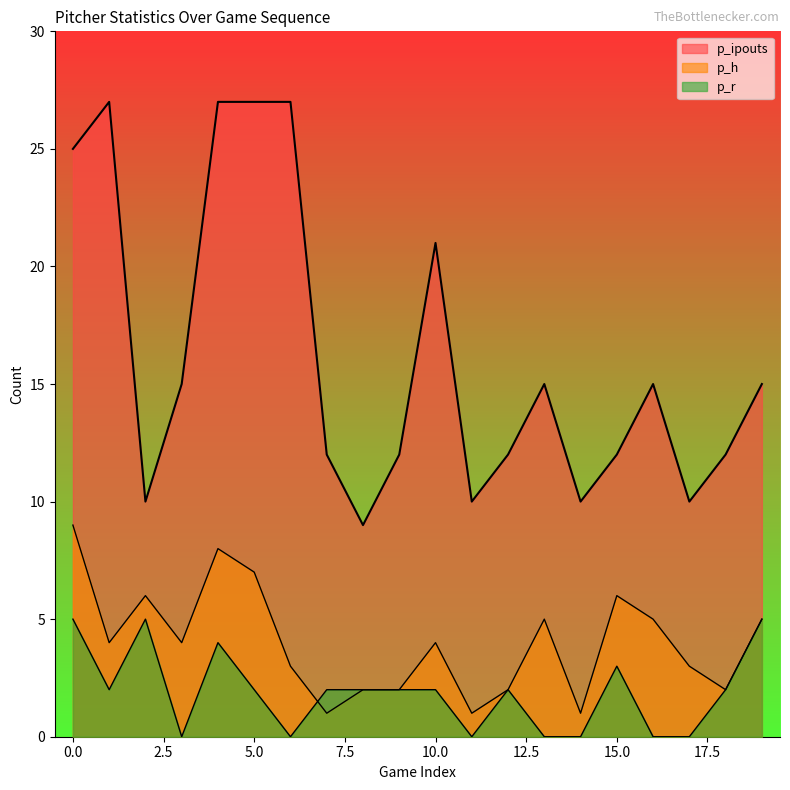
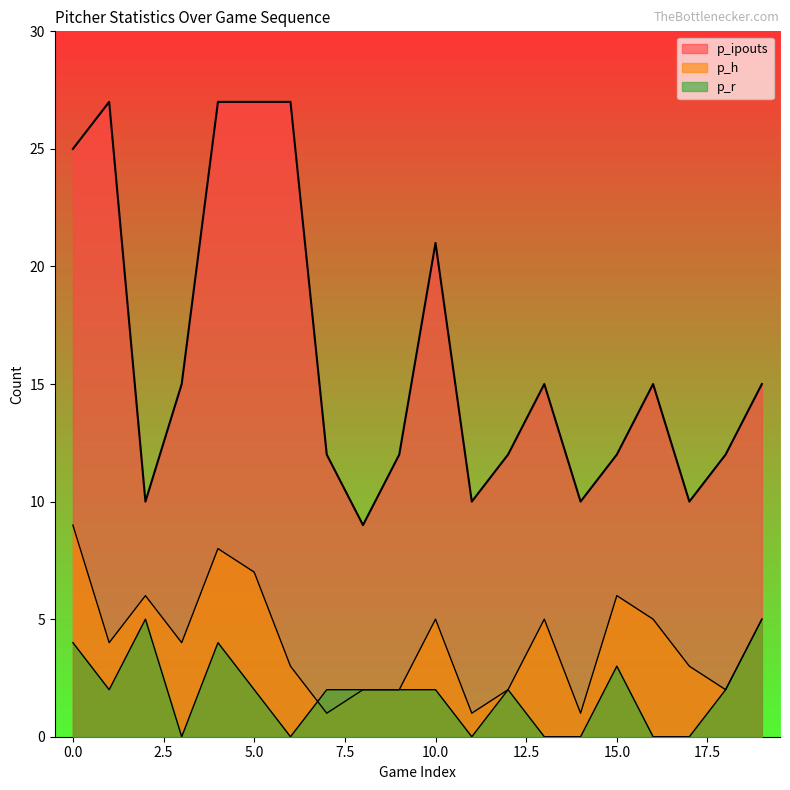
p_r, 0.0: 5 -> 4
p_h, 10.0: 4 -> 5
